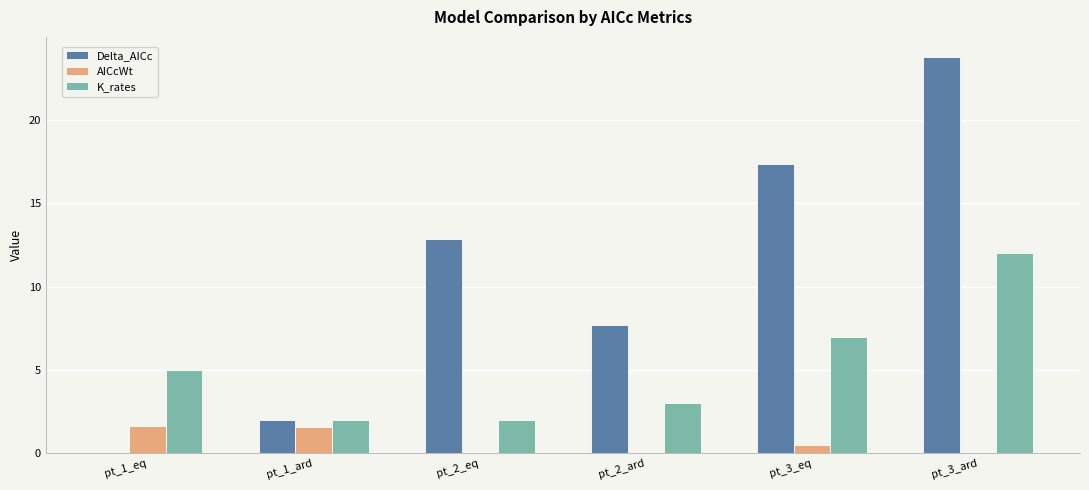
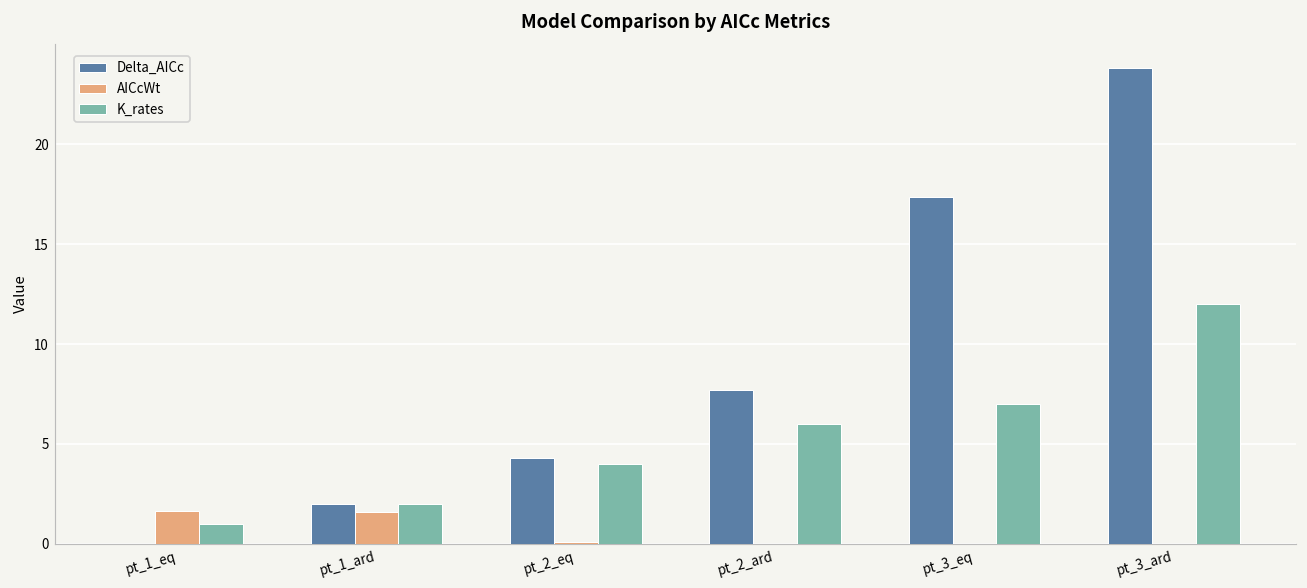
K_rates, pt_1_eq: 5 -> 1
Delta_AICc, pt_2_eq: 12.8 -> 4.3
K_rates, pt_2_eq: 2 -> 4
K_rates, pt_2_ard: 3 -> 6
AICcWt, pt_3_eq: 0.5 -> 0.0
